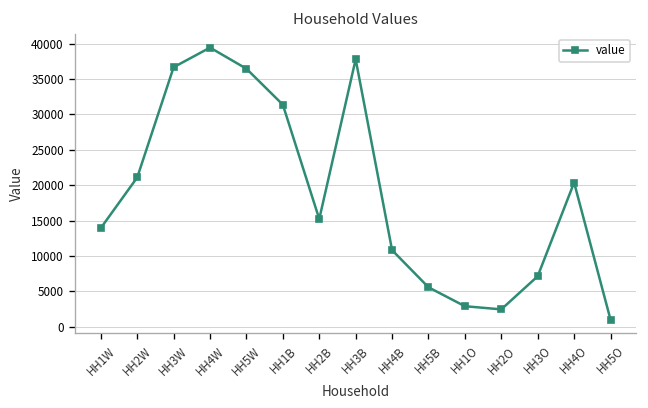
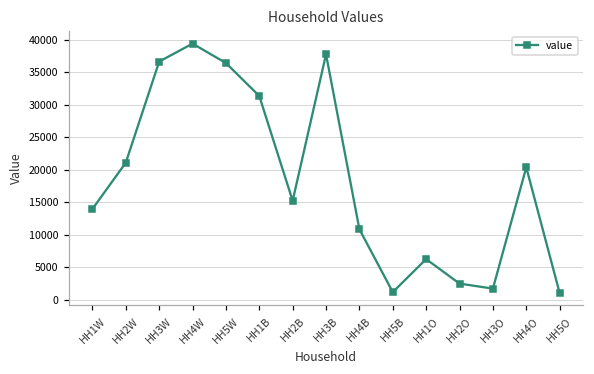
HH5B: 6000 -> 1000
HH1O: 3000 -> 6000
HH3O: 7000 -> 2000
